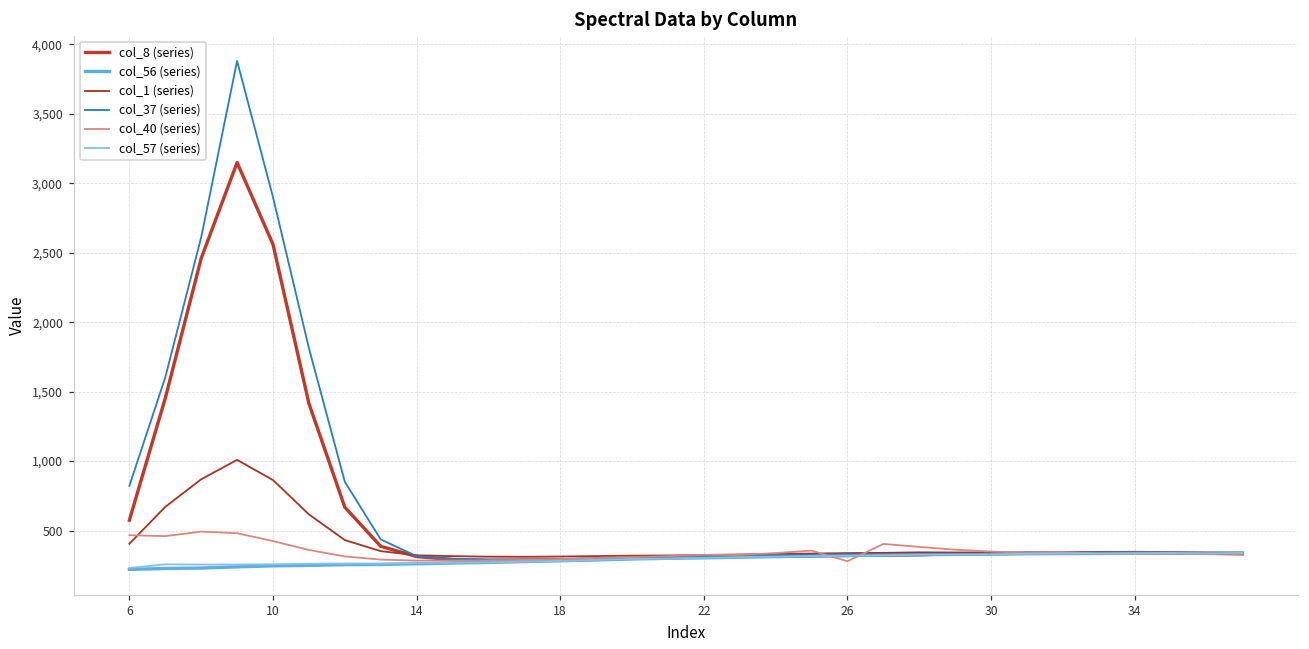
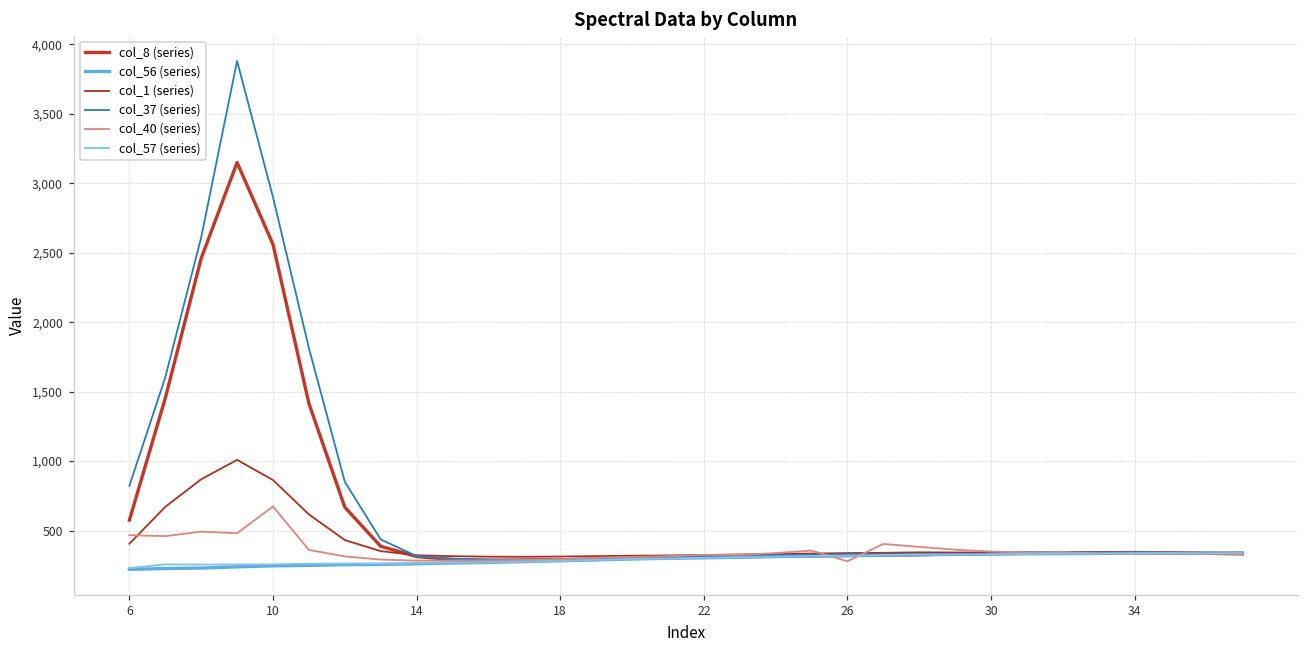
col_40 (series), 10: 420 -> 670
